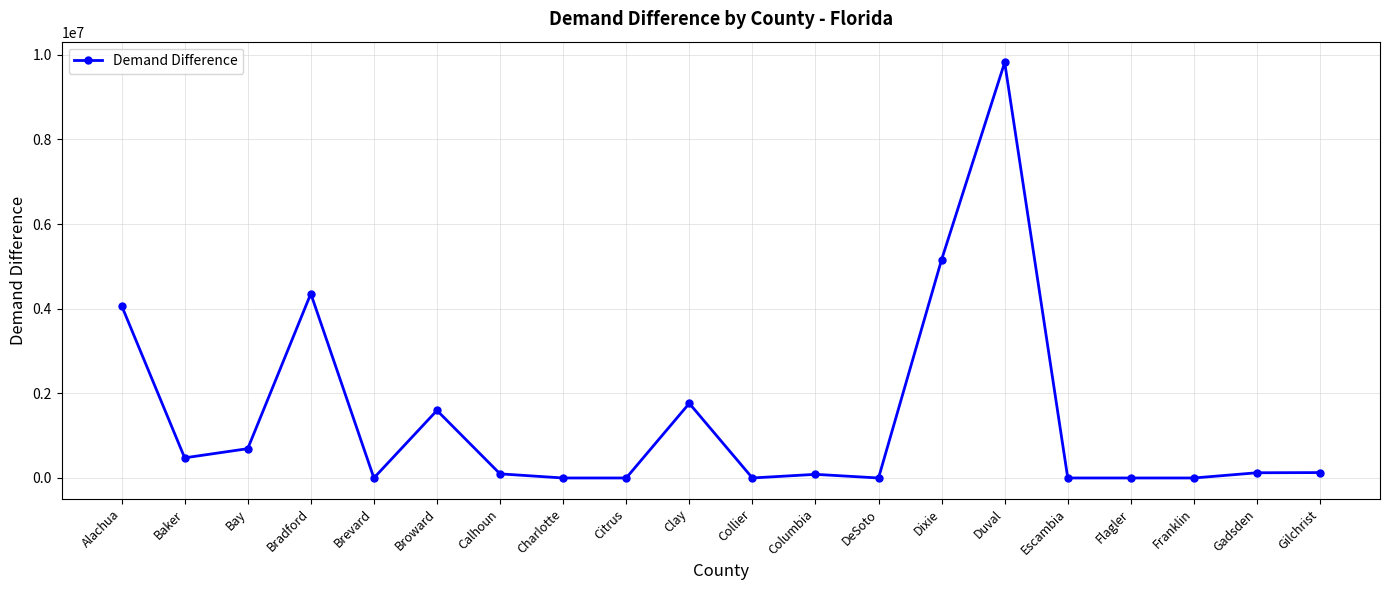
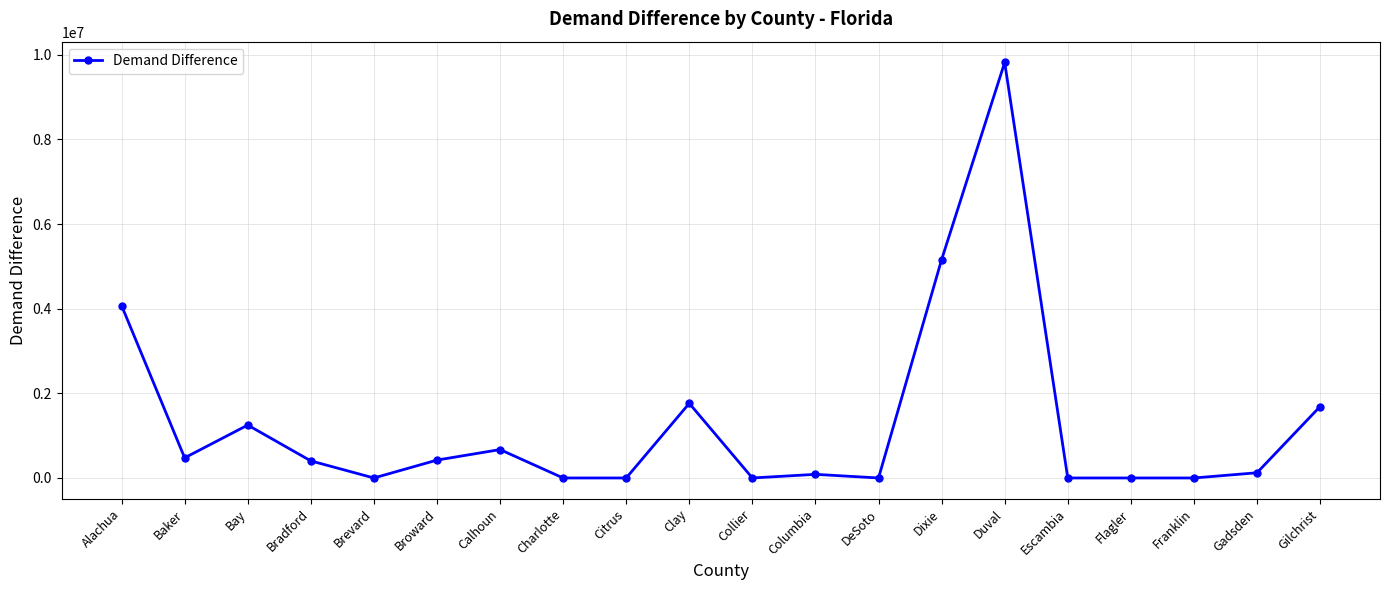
Bay: 700000 -> 1300000
Bradford: 4400000 -> 400000
Broward: 1600000 -> 400000
Calhoun: 100000 -> 700000
Gilchrist: 100000 -> 1700000
